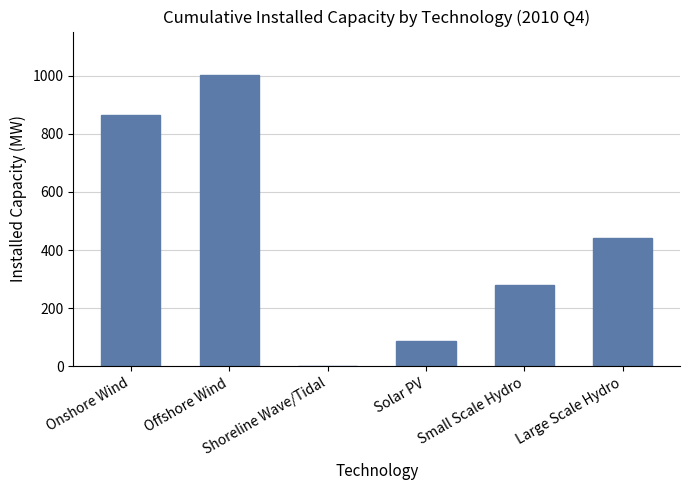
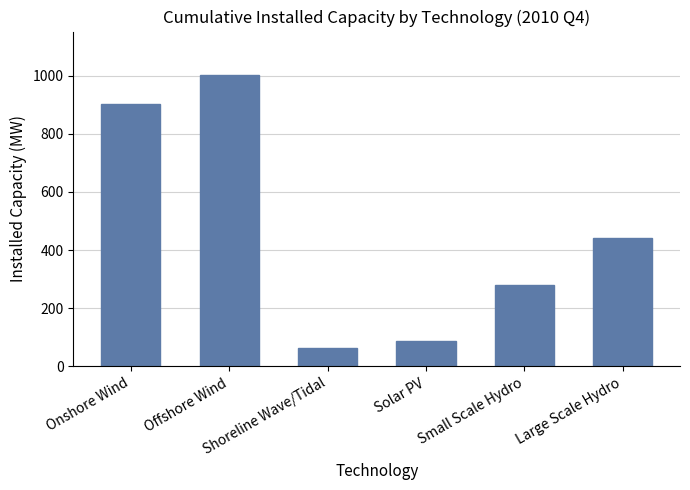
Onshore Wind: 870 -> 900
Shoreline Wave/Tidal: 0 -> 60
